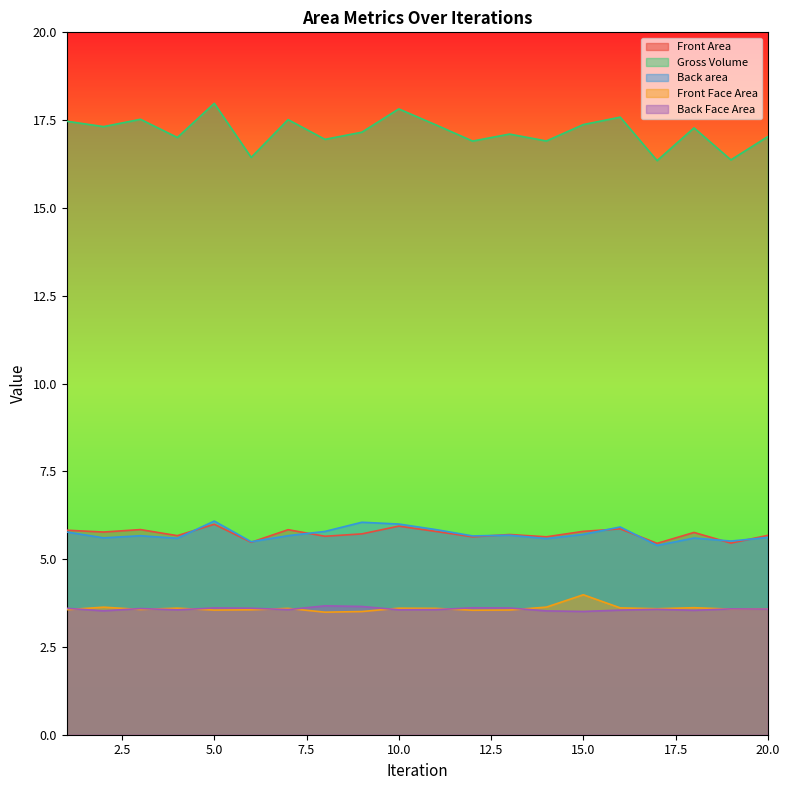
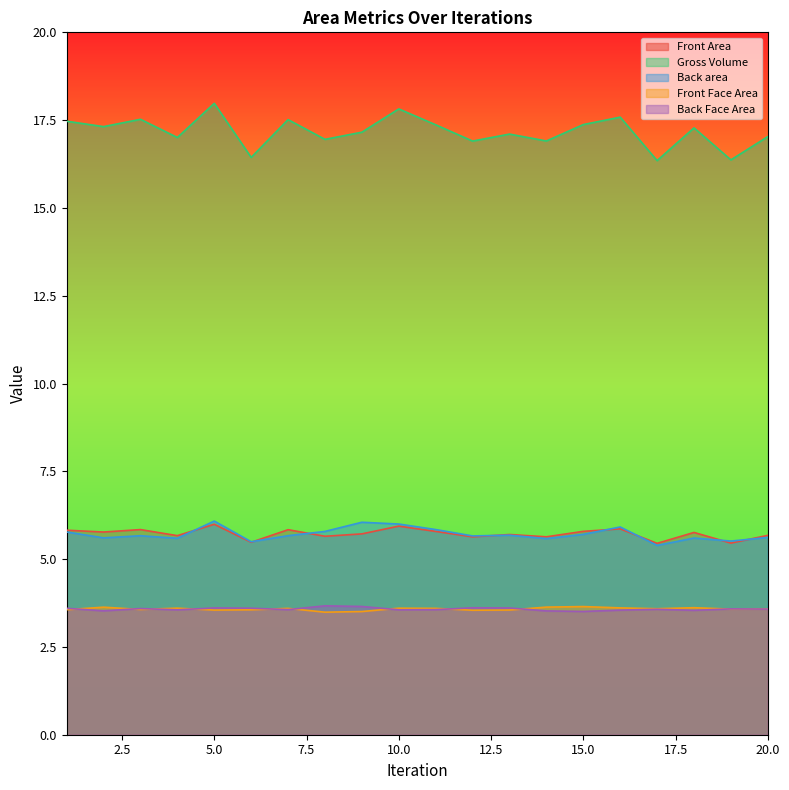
Front Face Area, 15.0: 4.0 -> 3.6
